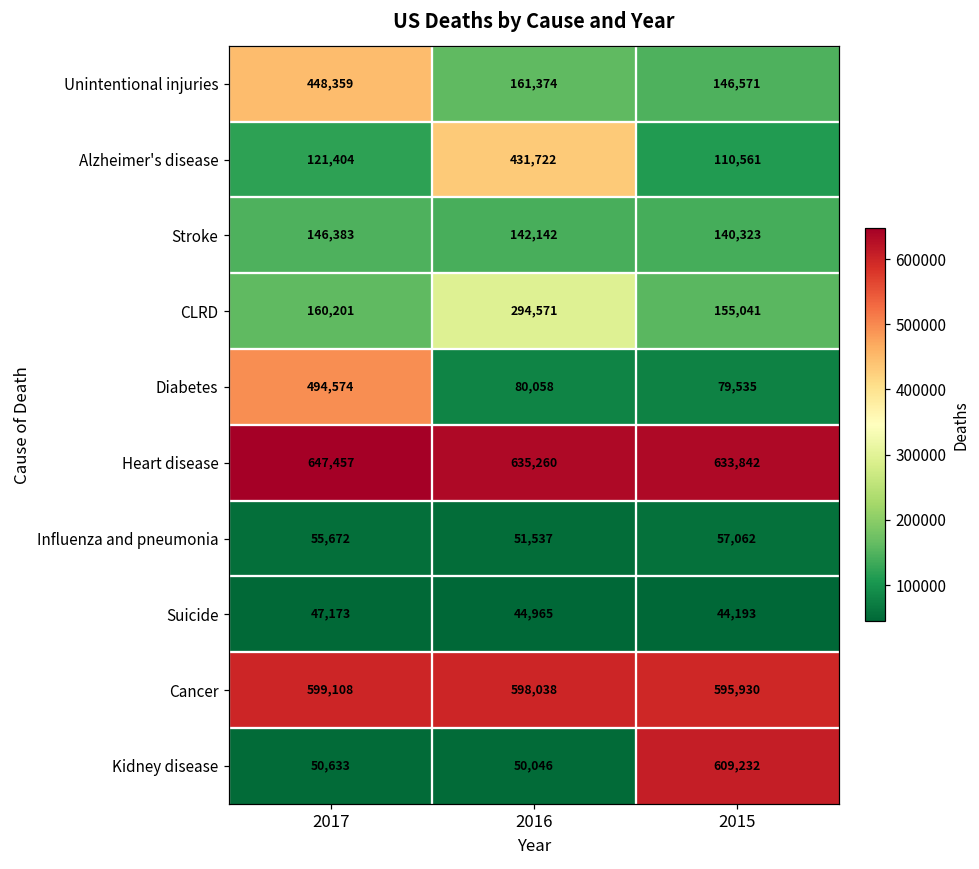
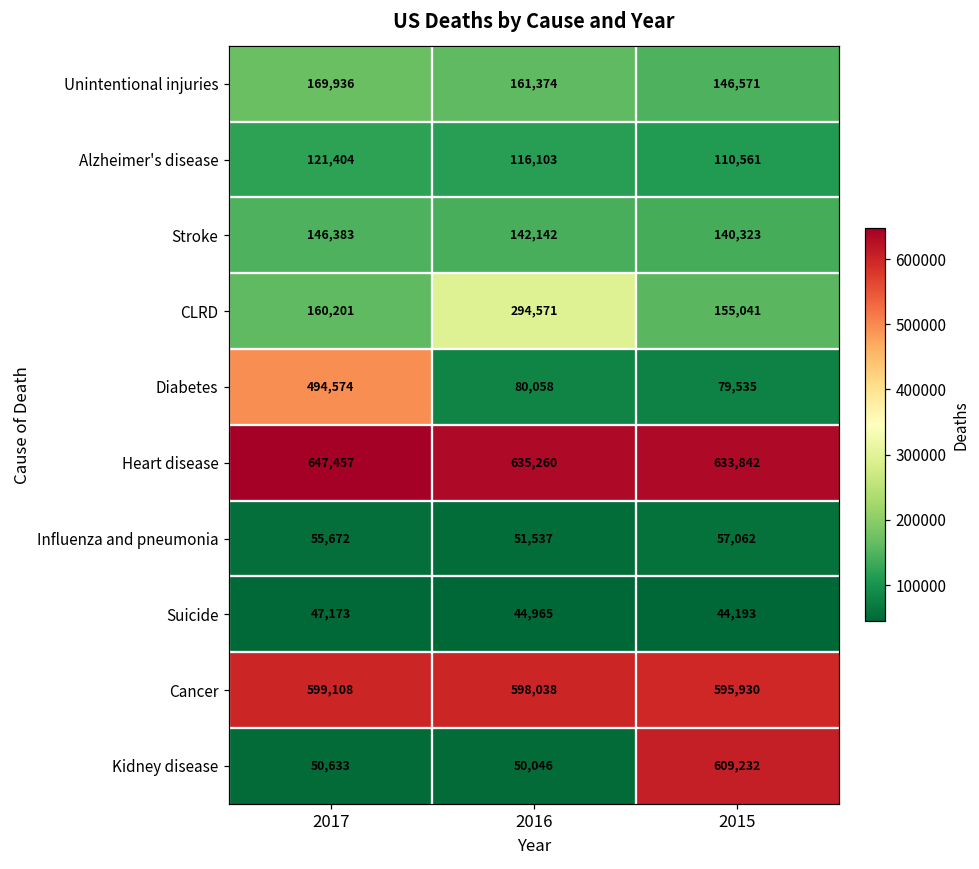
Unintentional injuries, 2017: 448,359 -> 169,936
Alzheimer's disease, 2016: 431,722 -> 116,103
